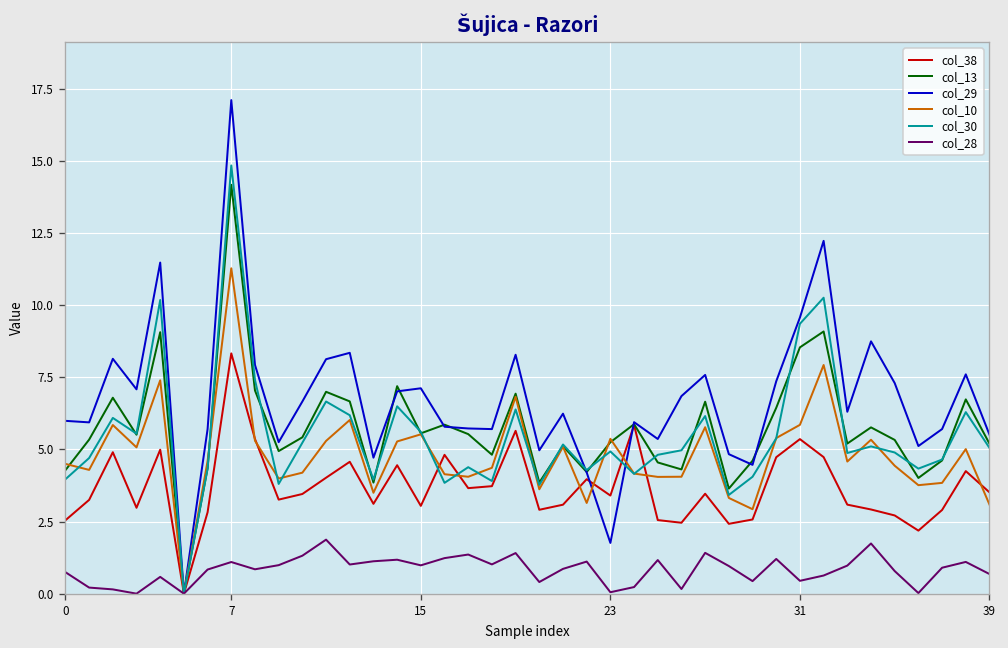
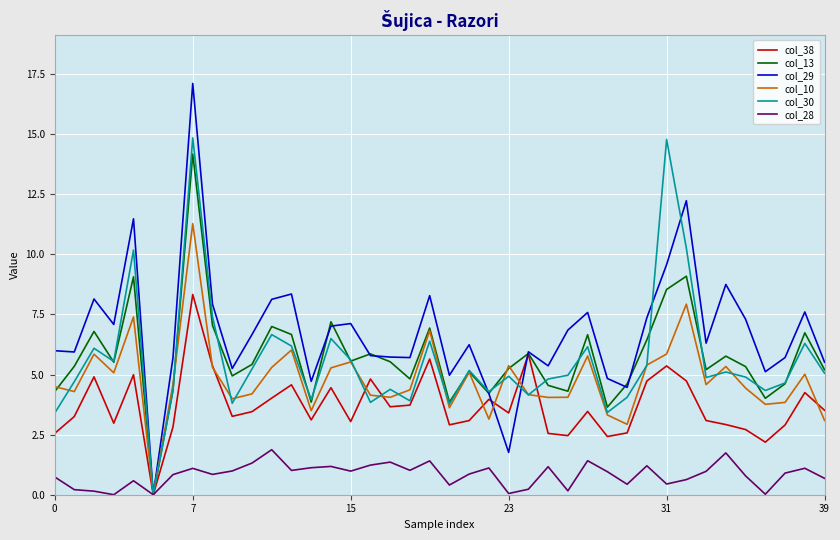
col_30, 0: 4.0 -> 3.4
col_30, 31: 9.4 -> 14.8
